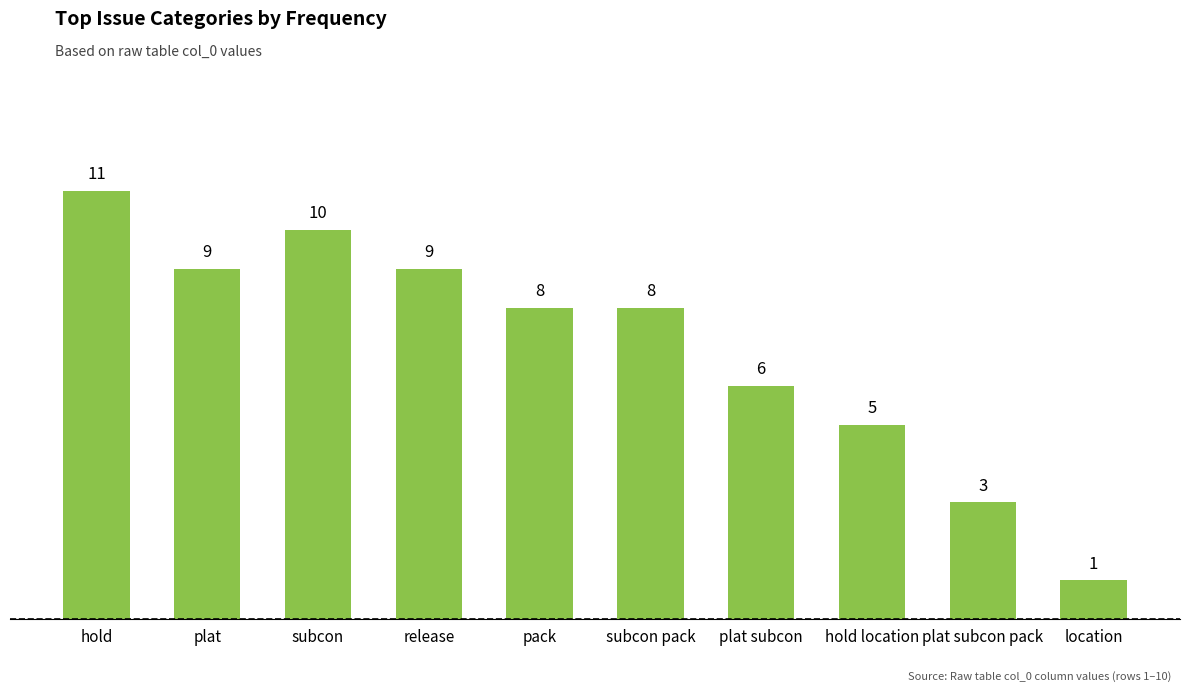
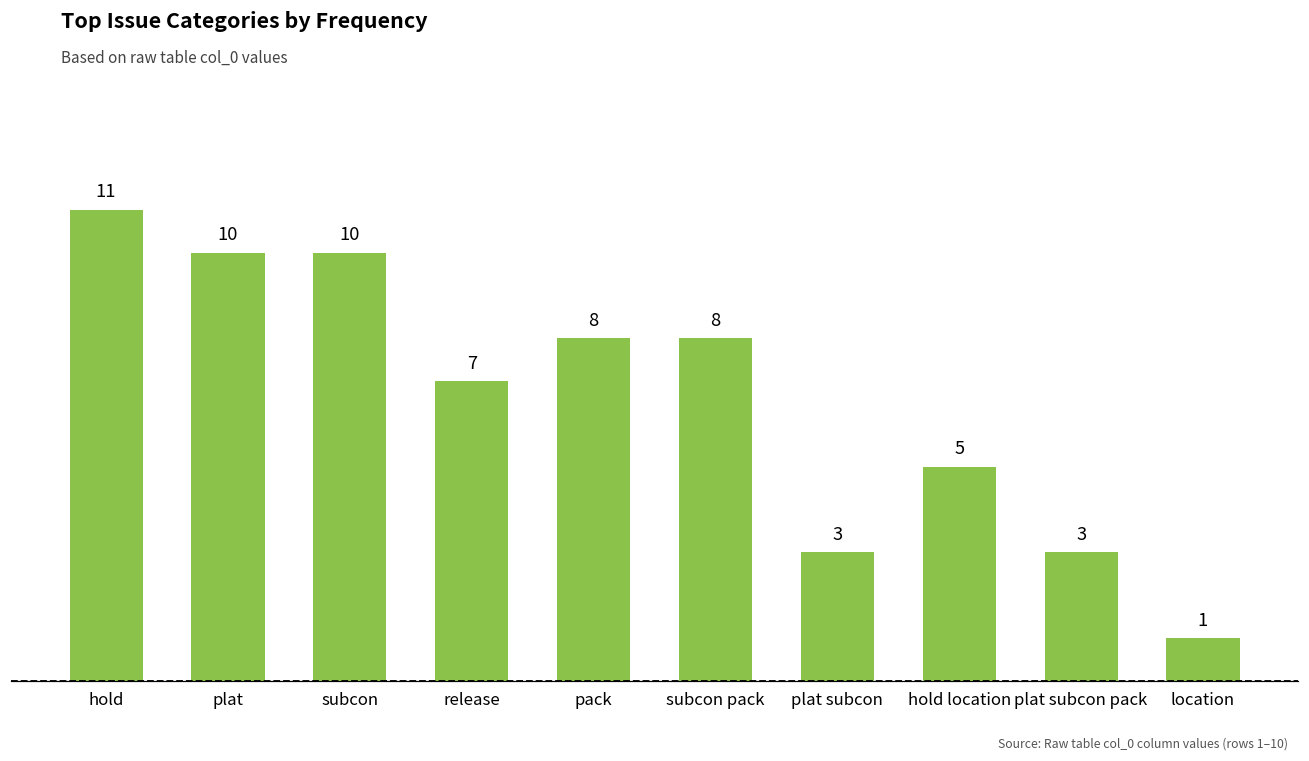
plat: 9 -> 10
release: 9 -> 7
plat subcon: 6 -> 3
